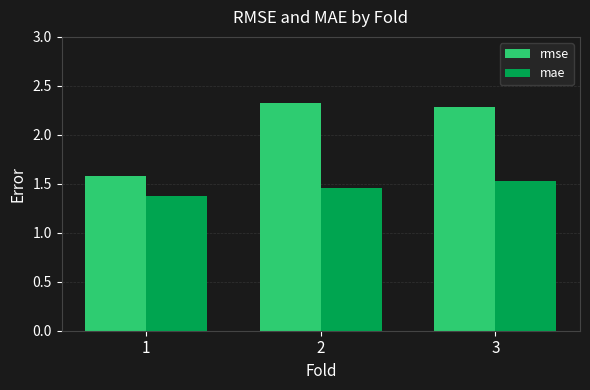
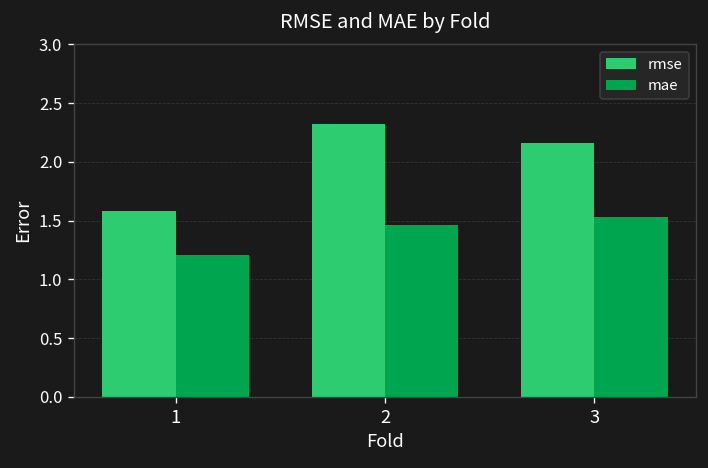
mae, 1: 1.4 -> 1.2
rmse, 3: 2.3 -> 2.2
